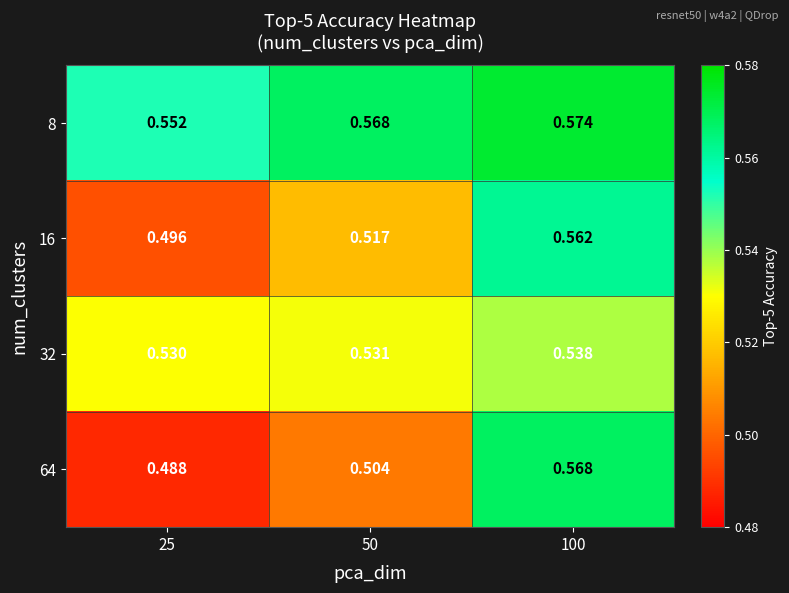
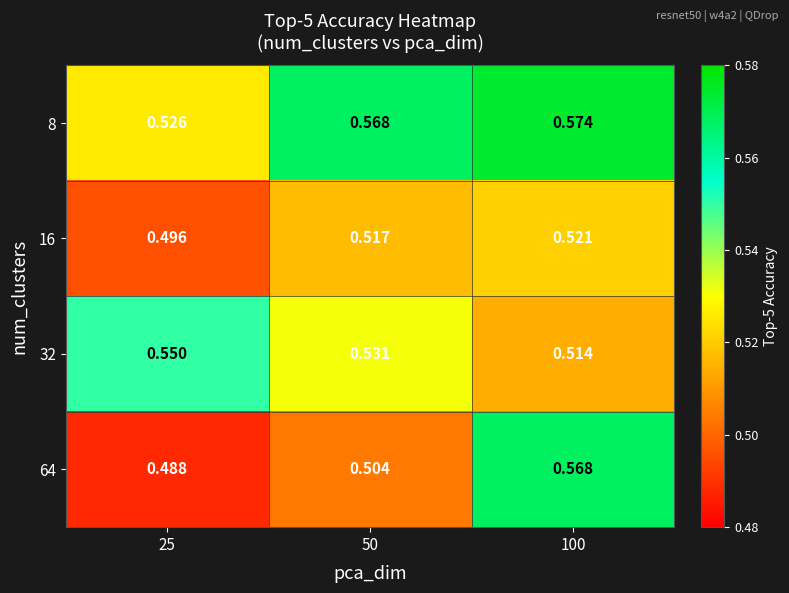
8, 25: 0.552 -> 0.526
16, 100: 0.562 -> 0.521
32, 25: 0.530 -> 0.550
32, 100: 0.538 -> 0.514
